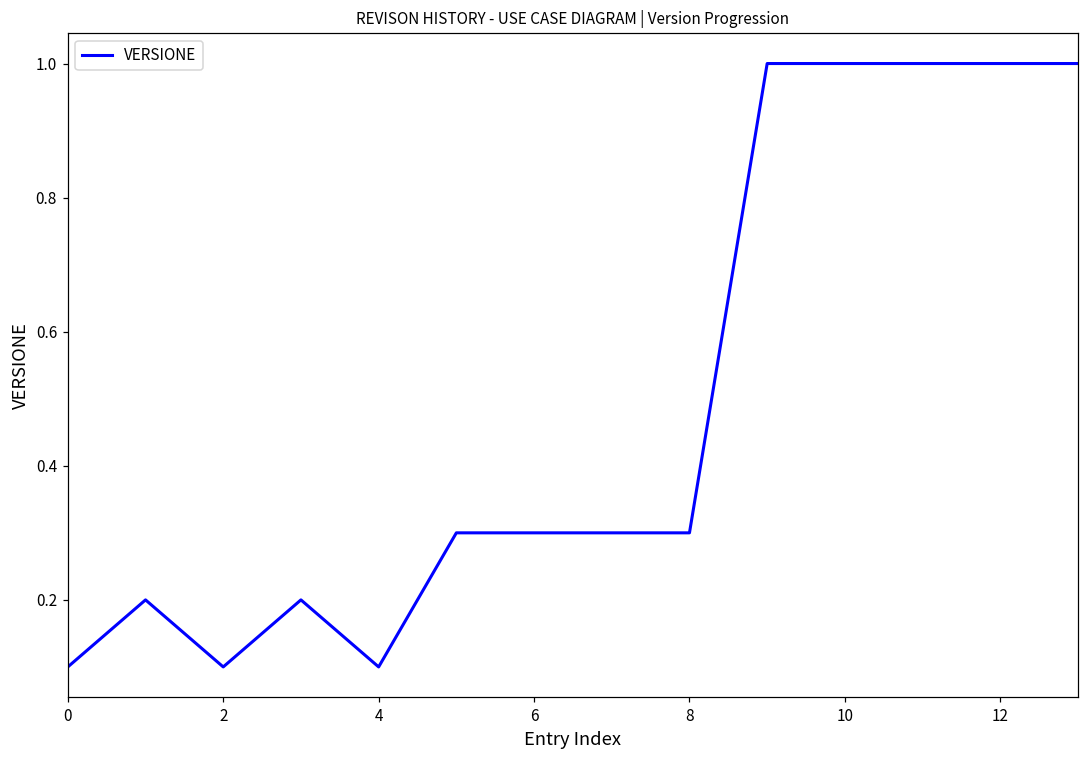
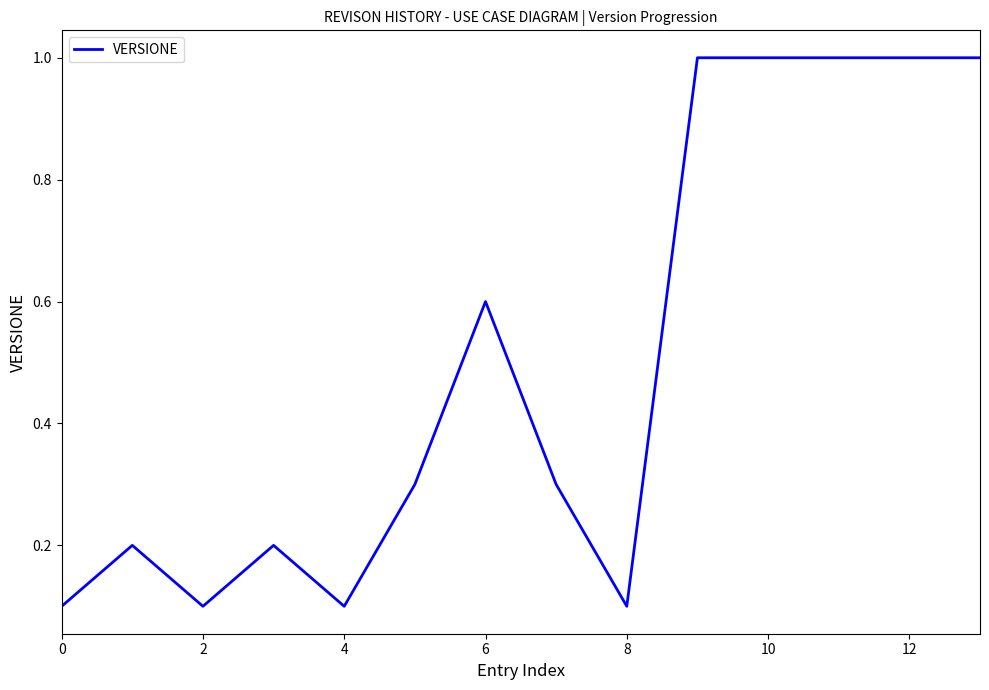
6: 0.3 -> 0.6
8: 0.3 -> 0.1
